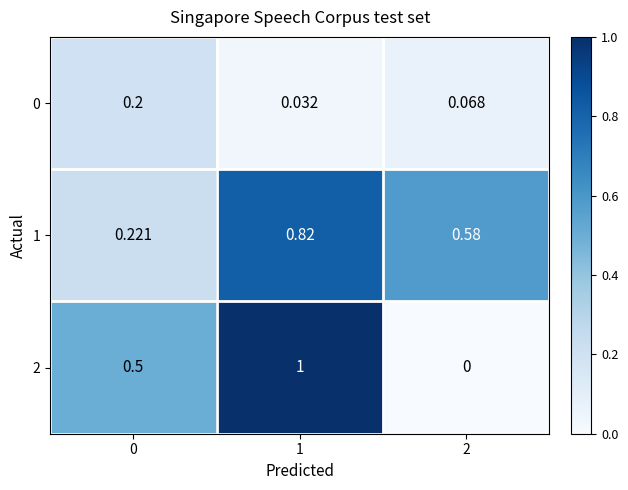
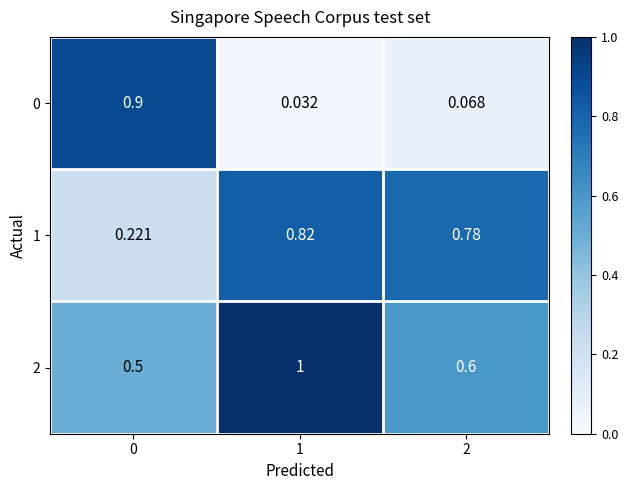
0, 0: 0.2 -> 0.9
1, 2: 0.58 -> 0.78
2, 2: 0 -> 0.6
